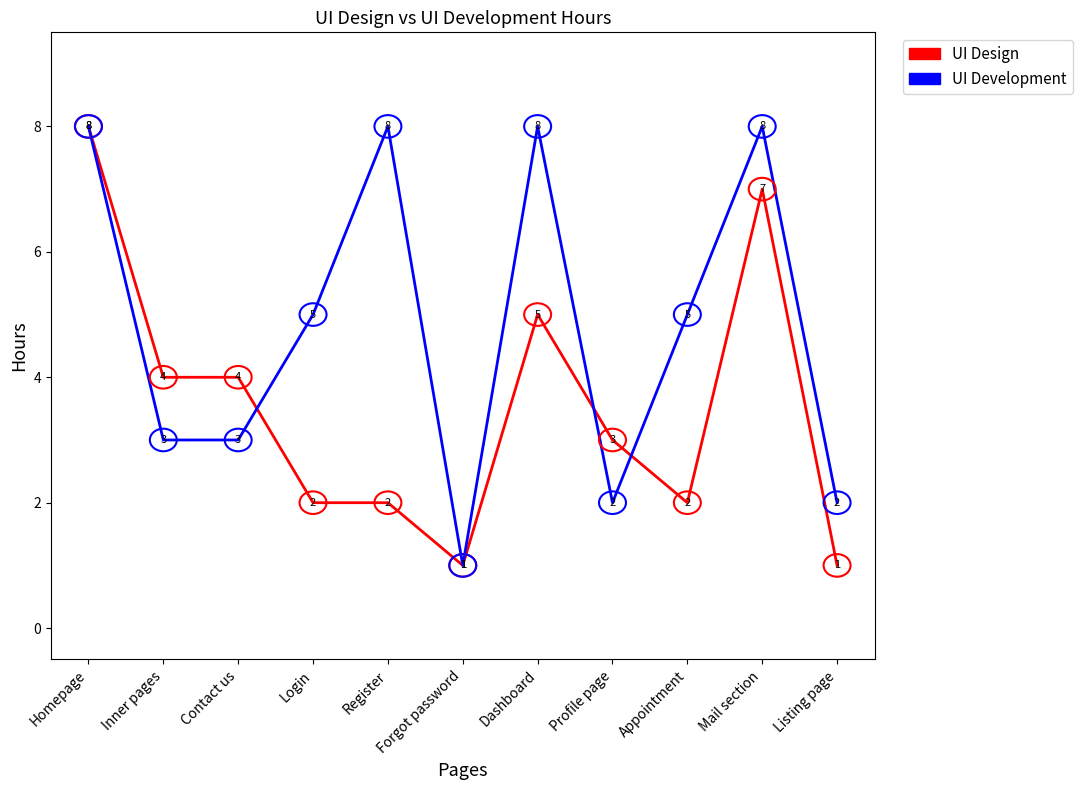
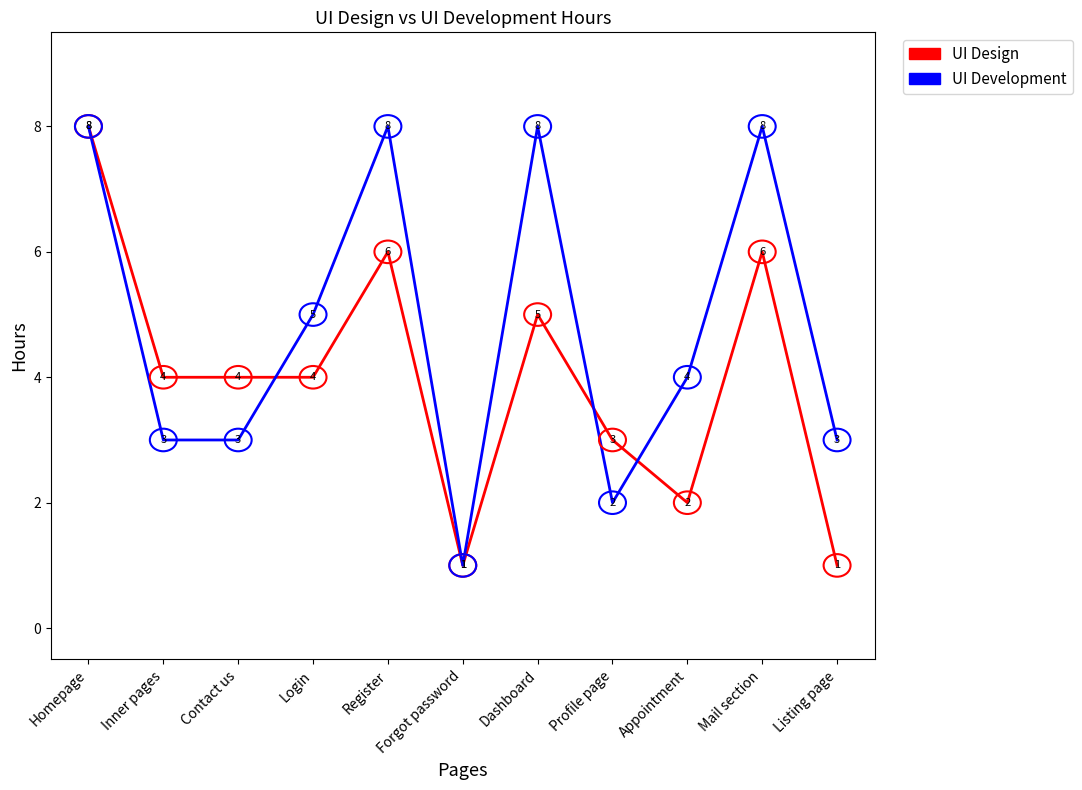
UI Design, Login: 2 -> 4
UI Design, Register: 2 -> 6
UI Development, Appointment: 5 -> 4
UI Design, Mail section: 7 -> 6
UI Development, Listing page: 2 -> 3
